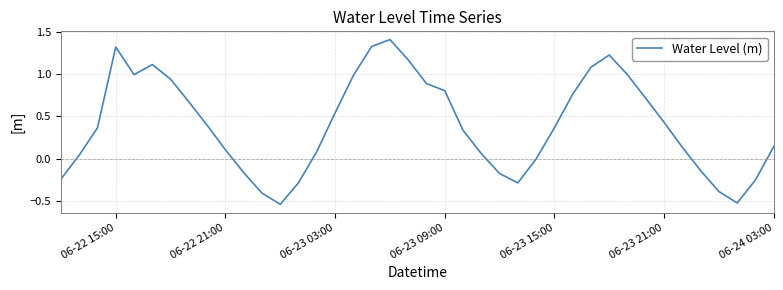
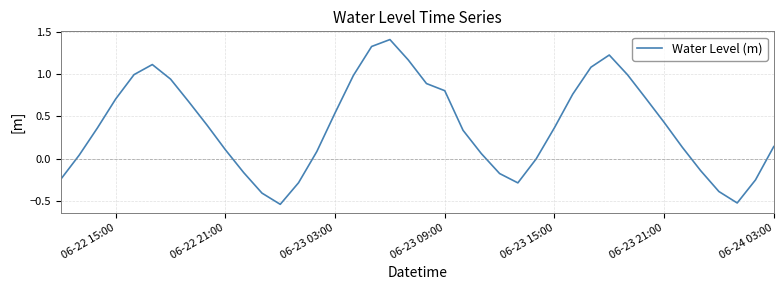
06-22 15:00: 1.3 -> 0.7
